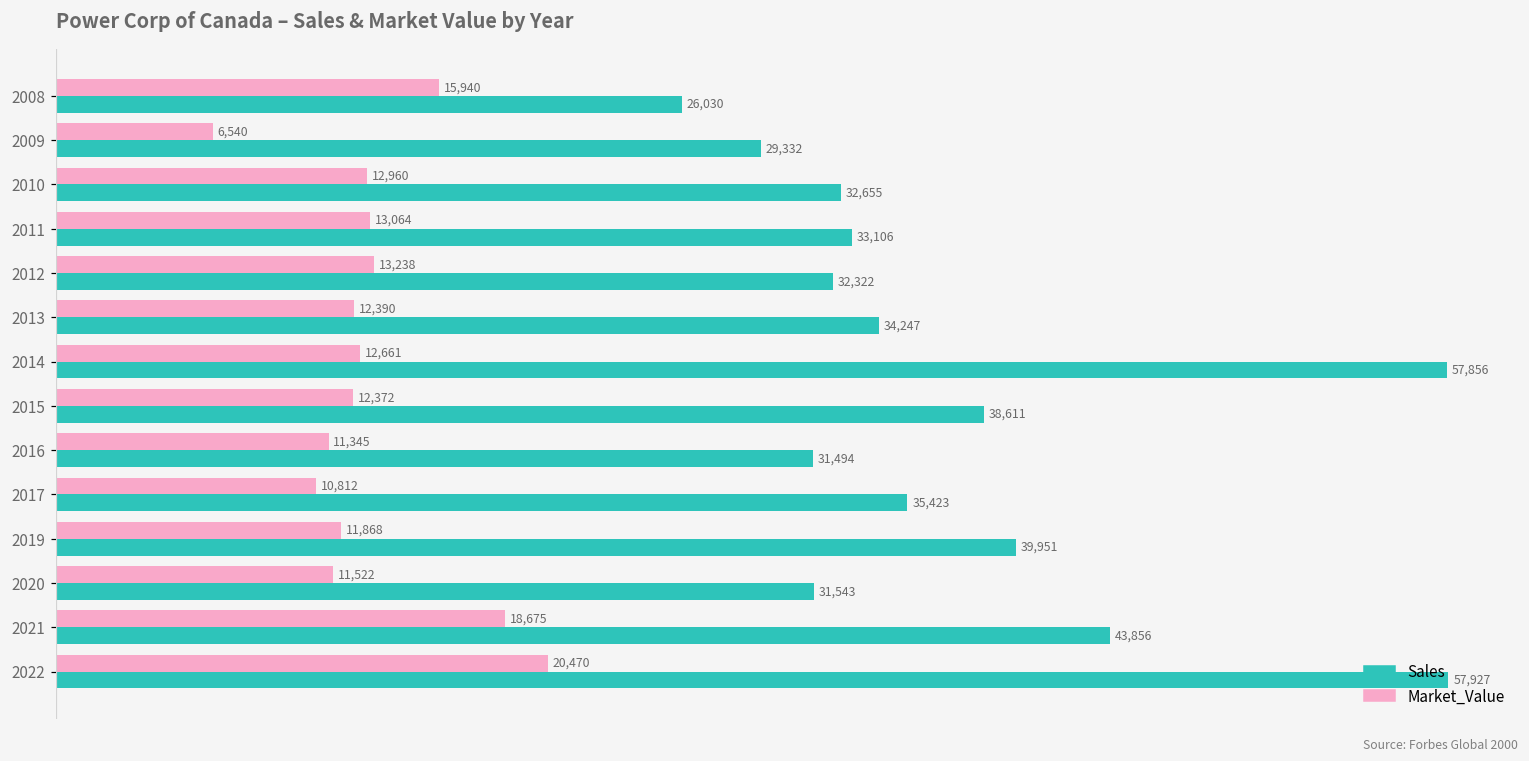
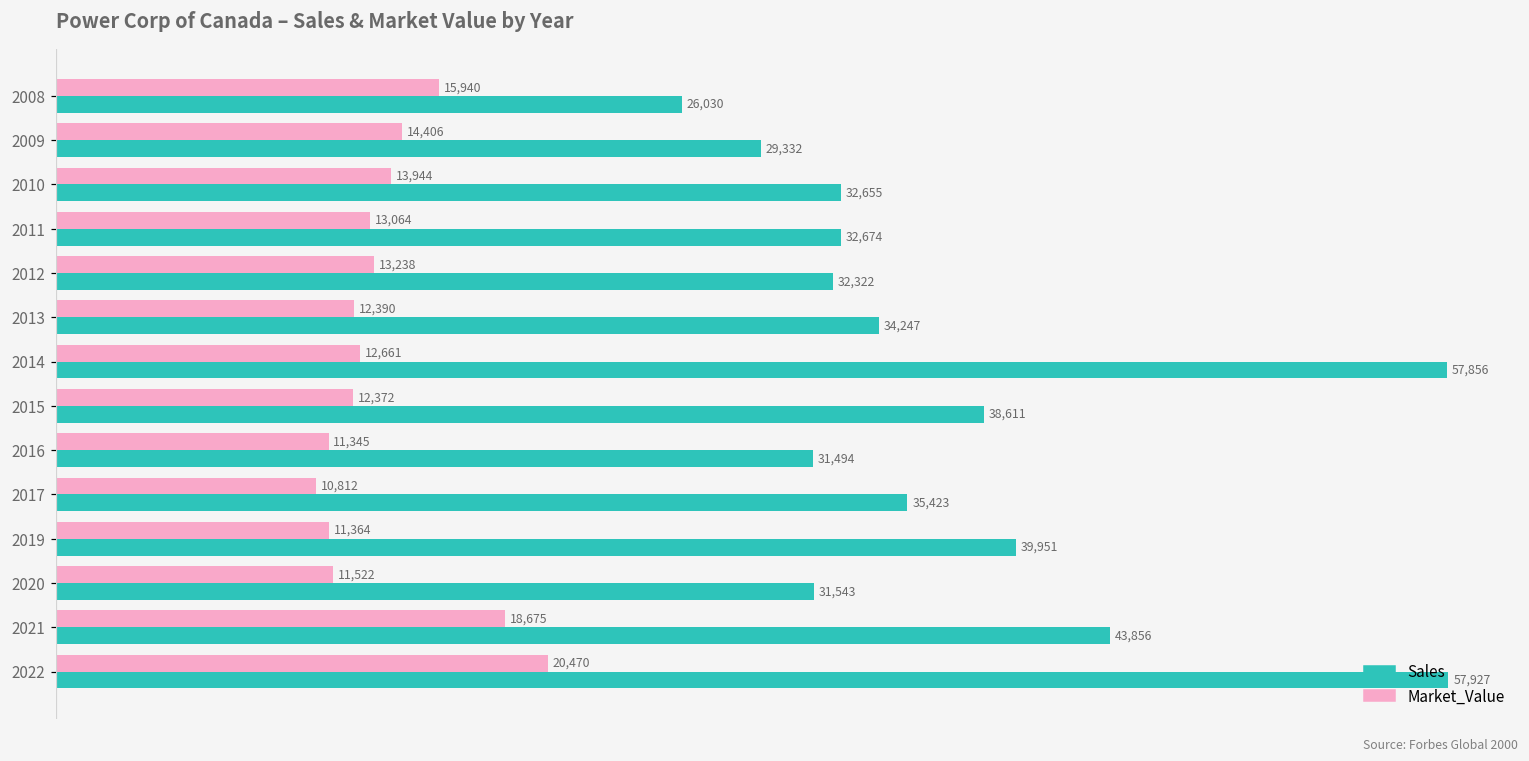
Market_Value, 2009: 6,540 -> 14,406
Market_Value, 2010: 12,960 -> 13,944
Sales, 2011: 33,106 -> 32,674
Market_Value, 2019: 11,868 -> 11,364
